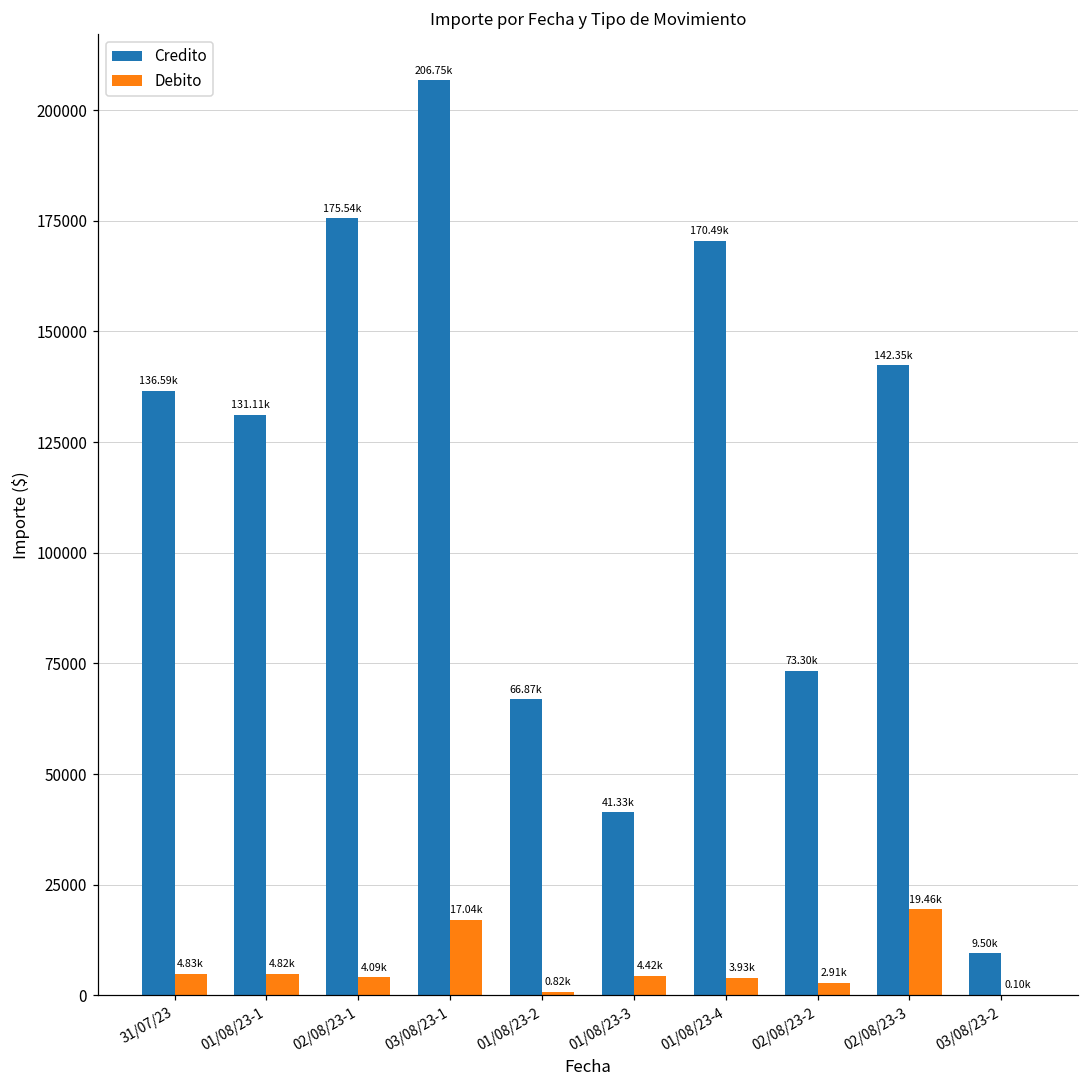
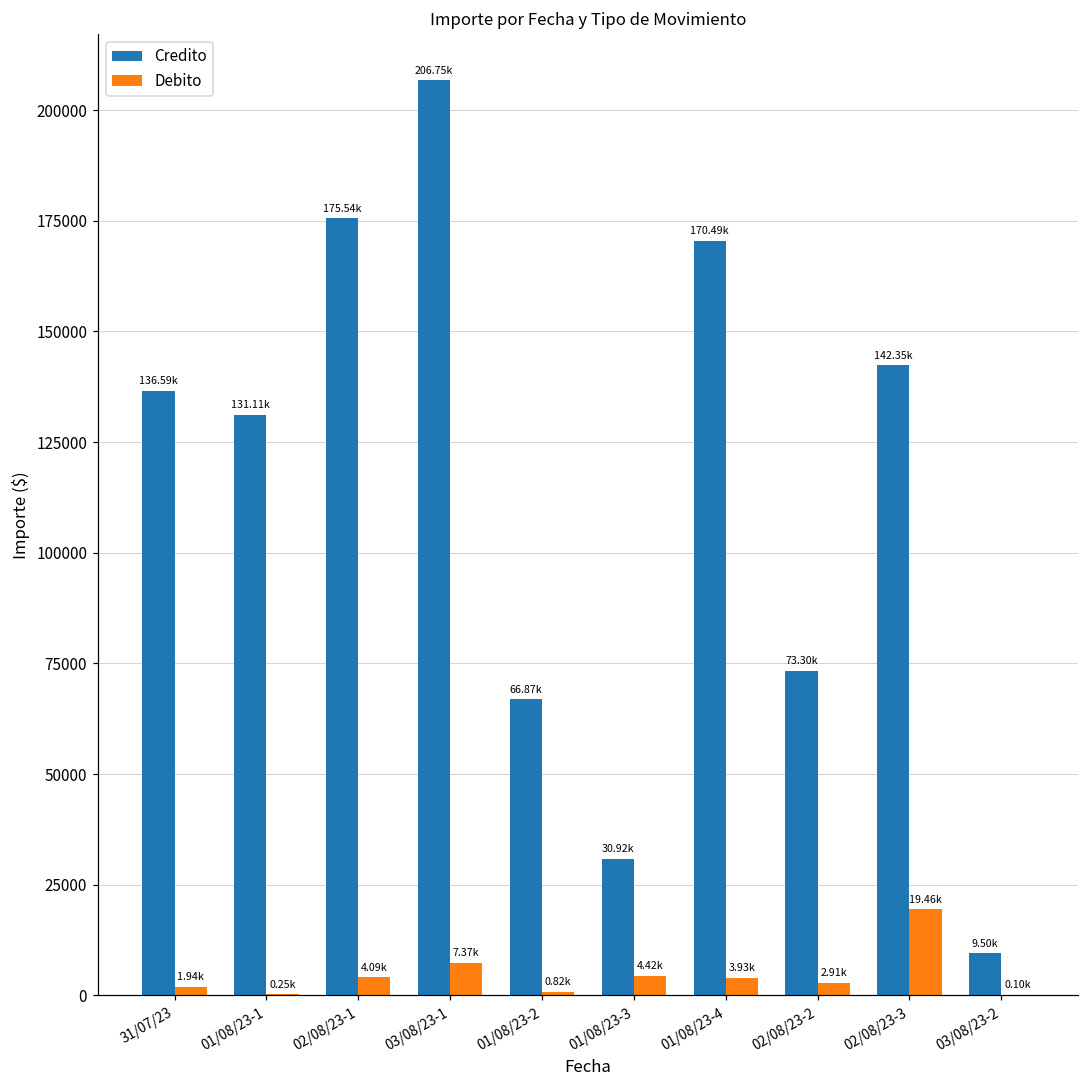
Debito, 31/07/23: 4.83k -> 1.94k
Debito, 01/08/23-1: 4.82k -> 0.25k
Debito, 03/08/23-1: 17.04k -> 7.37k
Credito, 01/08/23-3: 41.33k -> 30.92k
